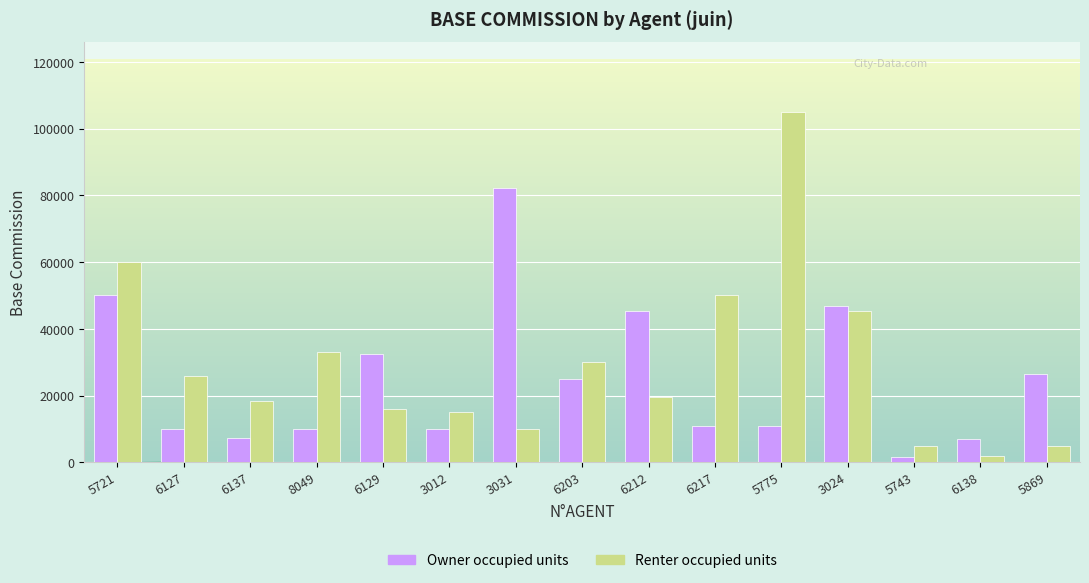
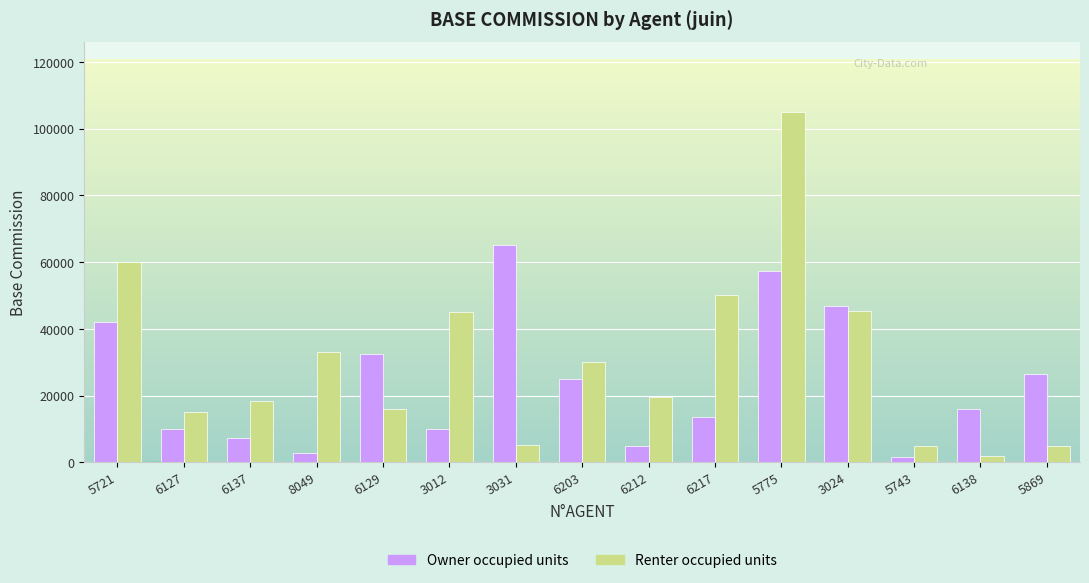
Owner occupied units, 5721: 50000 -> 42000
Renter occupied units, 6127: 26000 -> 15000
Owner occupied units, 8049: 10000 -> 3000
Renter occupied units, 3012: 15000 -> 45000
Owner occupied units, 3031: 82000 -> 65000
Renter occupied units, 3031: 10000 -> 5000
Owner occupied units, 6212: 45000 -> 5000
Owner occupied units, 6217: 11000 -> 14000
Owner occupied units, 5775: 11000 -> 57000
Owner occupied units, 6138: 7000 -> 16000
